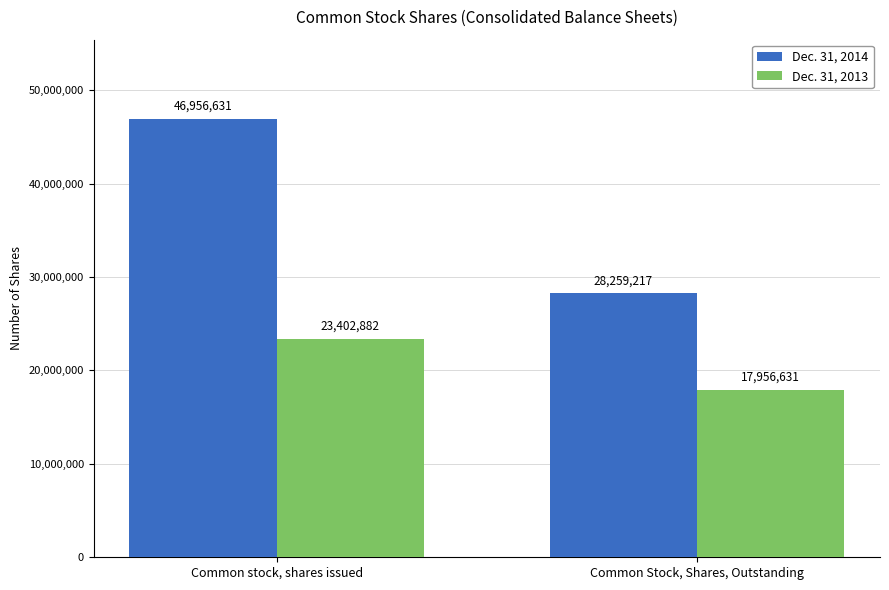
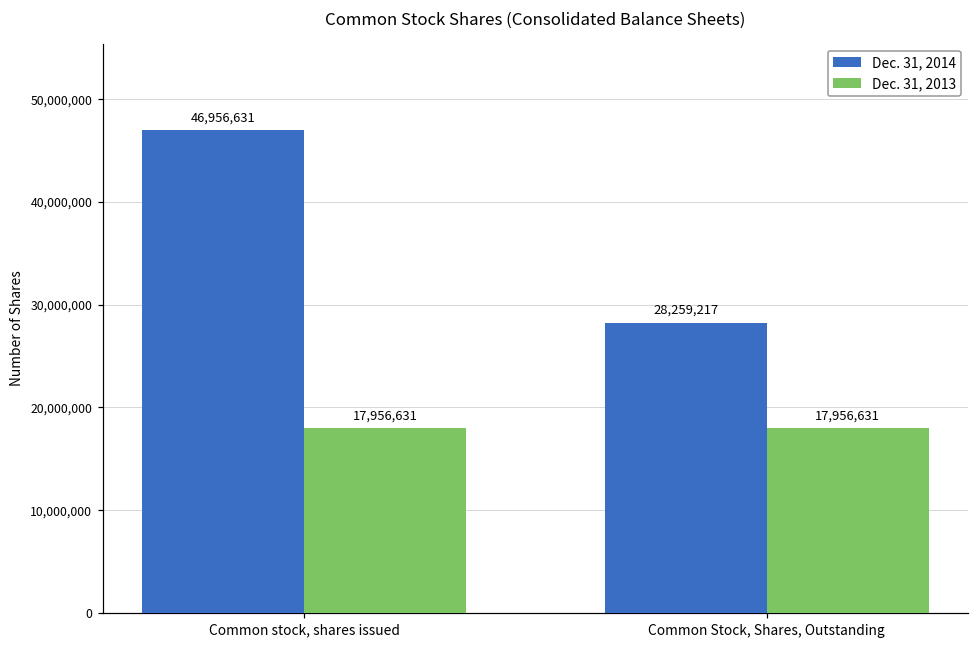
Dec. 31, 2013, Common stock, shares issued: 23,402,882 -> 17,956,631
